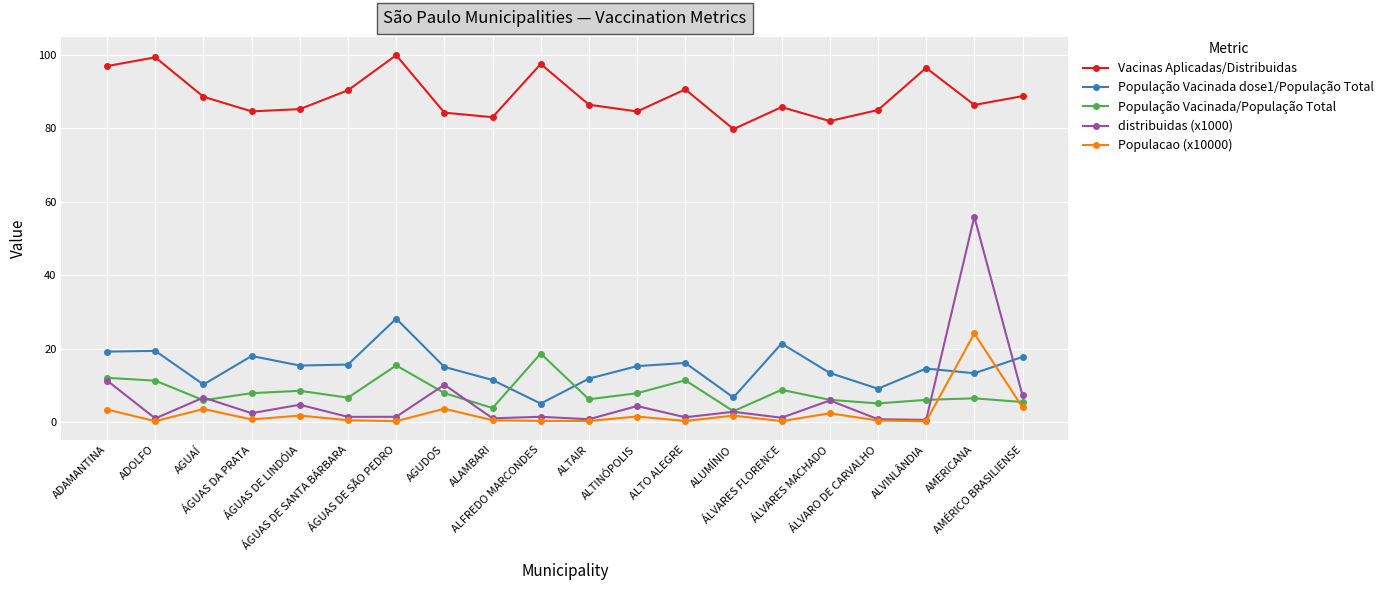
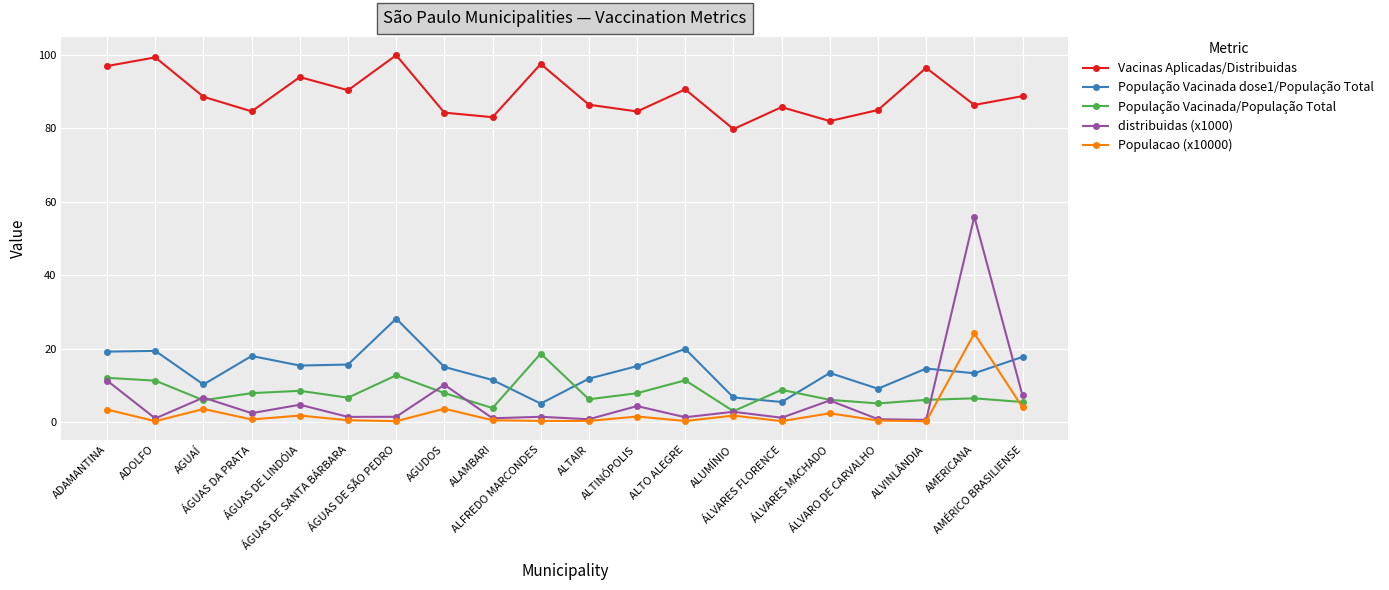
Vacinas Aplicadas/Distribuidas, ÁGUAS DE LINDÓIA: 85 -> 94
População Vacinada/População Total, ÁGUAS DE SÃO PEDRO: 16 -> 13
População Vacinada dose1/População Total, ALTO ALEGRE: 16 -> 20
População Vacinada dose1/População Total, ÁLVARES FLORENCE: 21 -> 6
